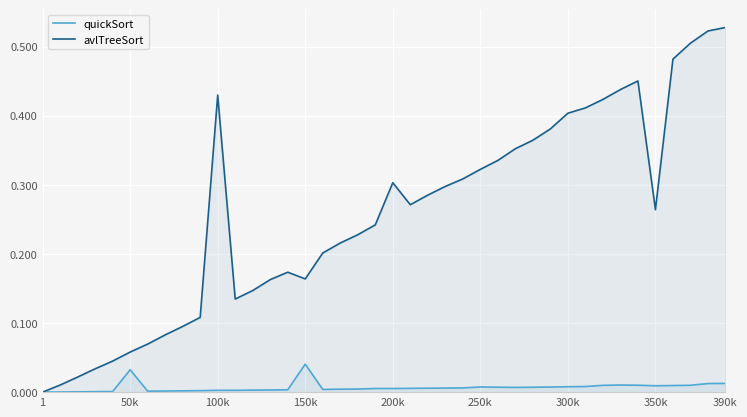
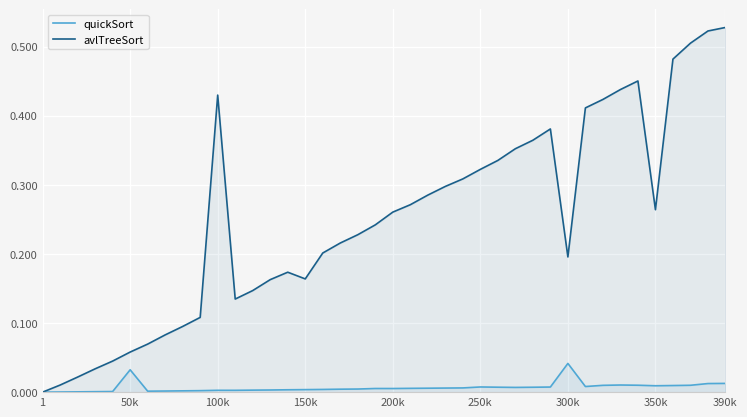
quickSort, 150k: 0.04 -> 0.00
avlTreeSort, 200k: 0.30 -> 0.26
quickSort, 300k: 0.01 -> 0.04
avlTreeSort, 300k: 0.40 -> 0.20
